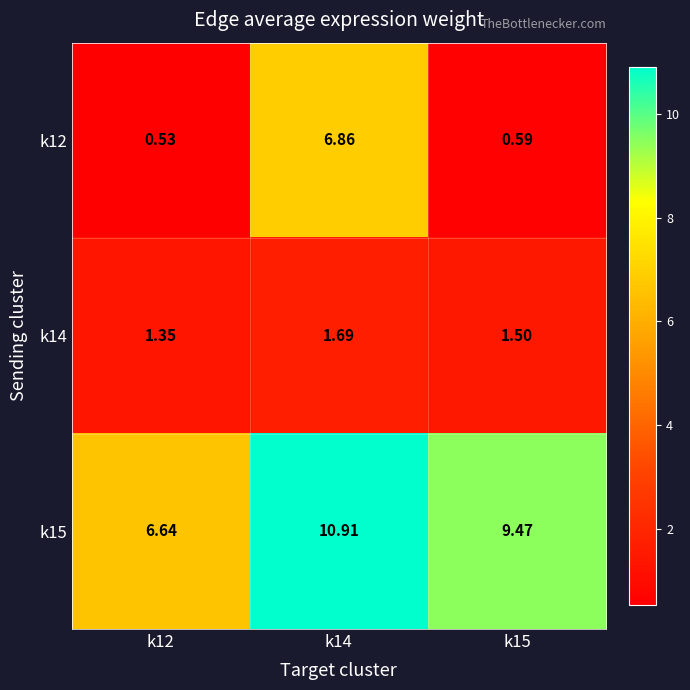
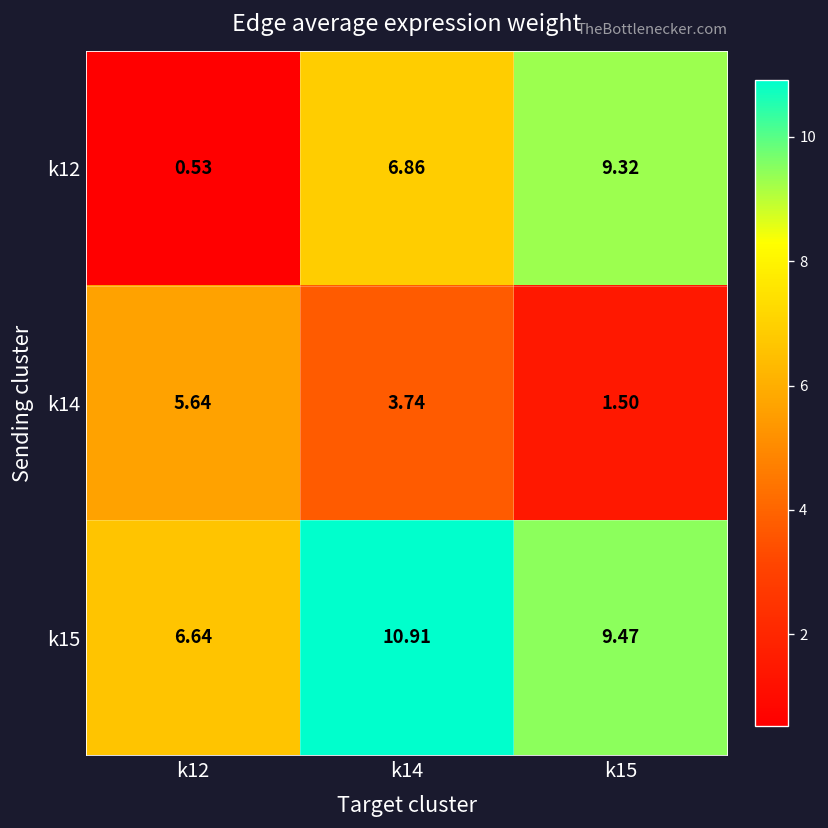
k12, k15: 0.59 -> 9.32
k14, k12: 1.35 -> 5.64
k14, k14: 1.69 -> 3.74
